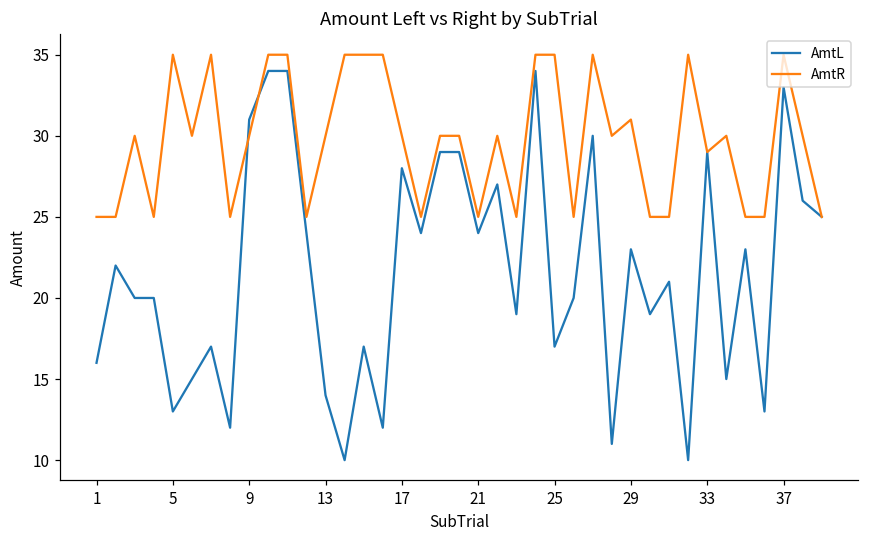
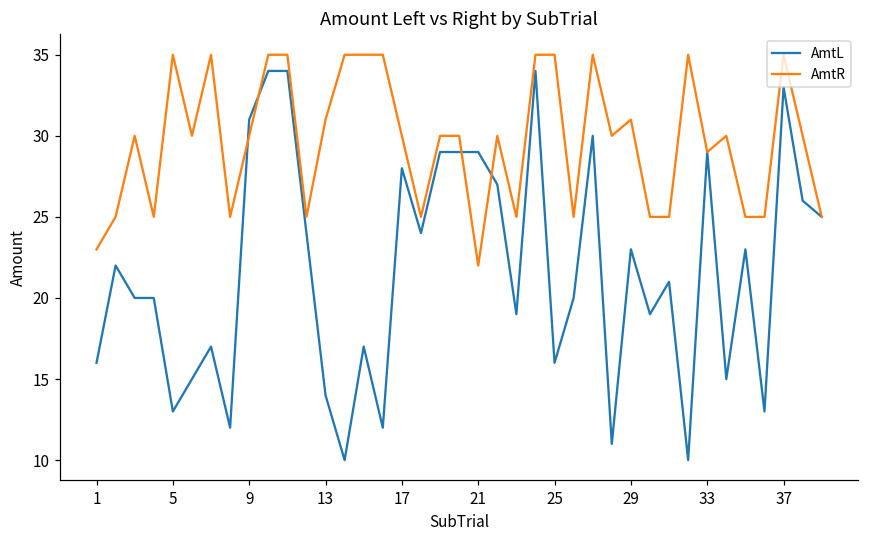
AmtR, 1: 25 -> 23
AmtR, 13: 30 -> 31
AmtL, 21: 24 -> 29
AmtR, 21: 25 -> 22
AmtL, 25: 17 -> 16
